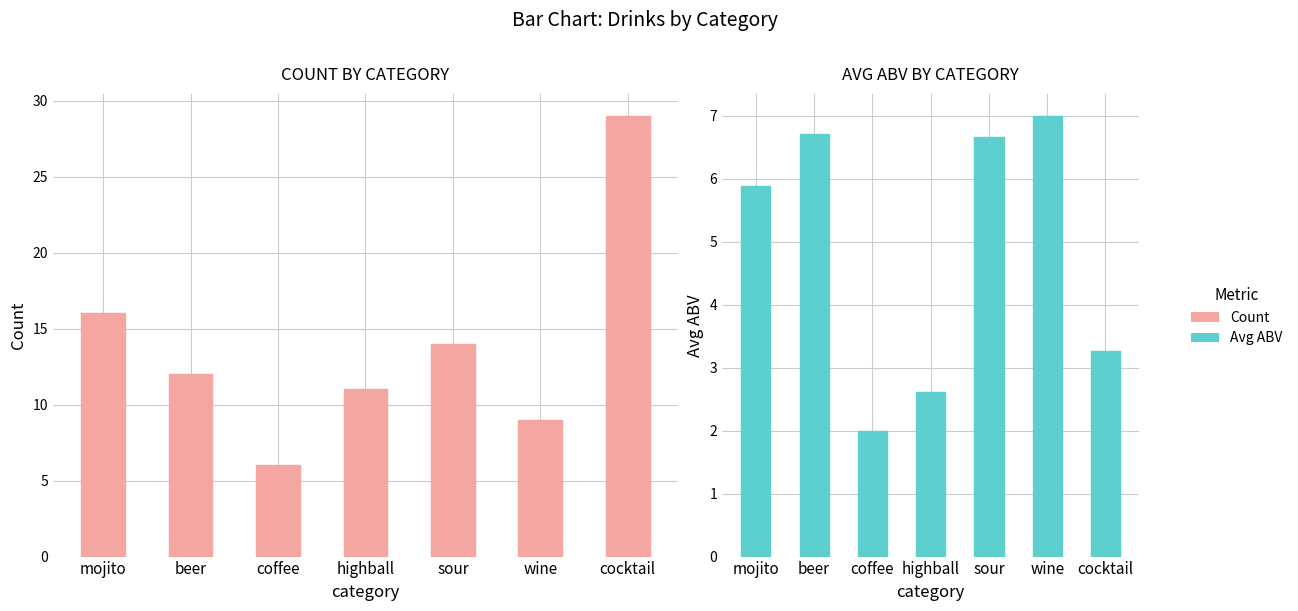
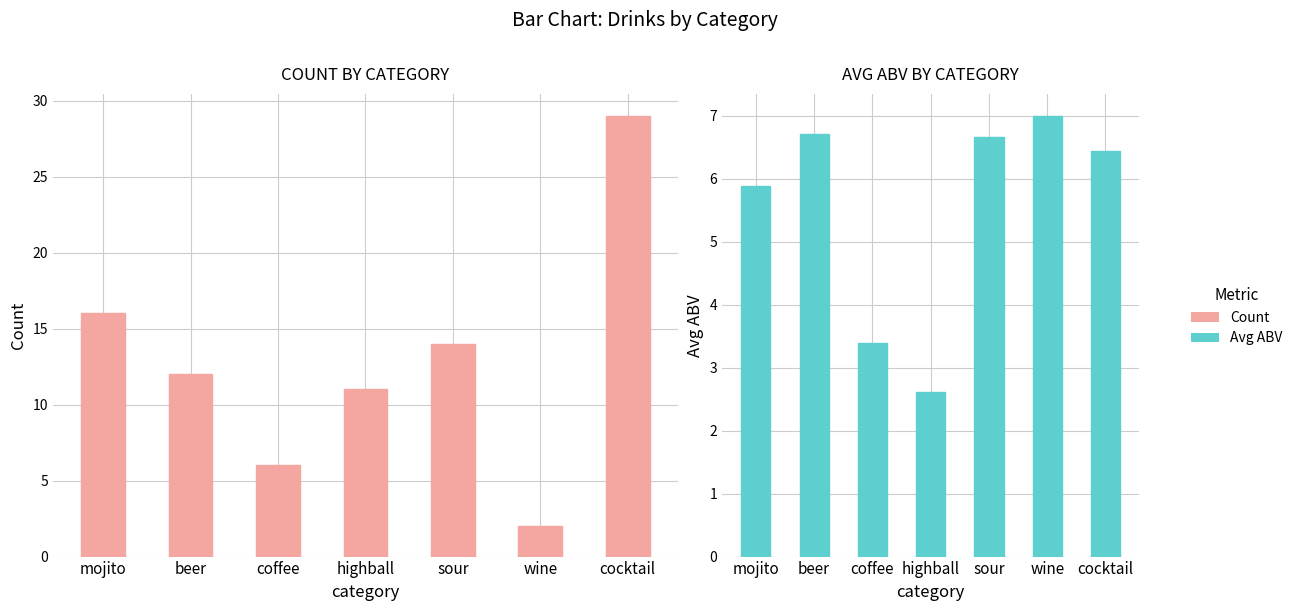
COUNT BY CATEGORY, wine: 9 -> 2
AVG ABV BY CATEGORY, coffee: 2.0 -> 3.4
AVG ABV BY CATEGORY, cocktail: 3.3 -> 6.5
